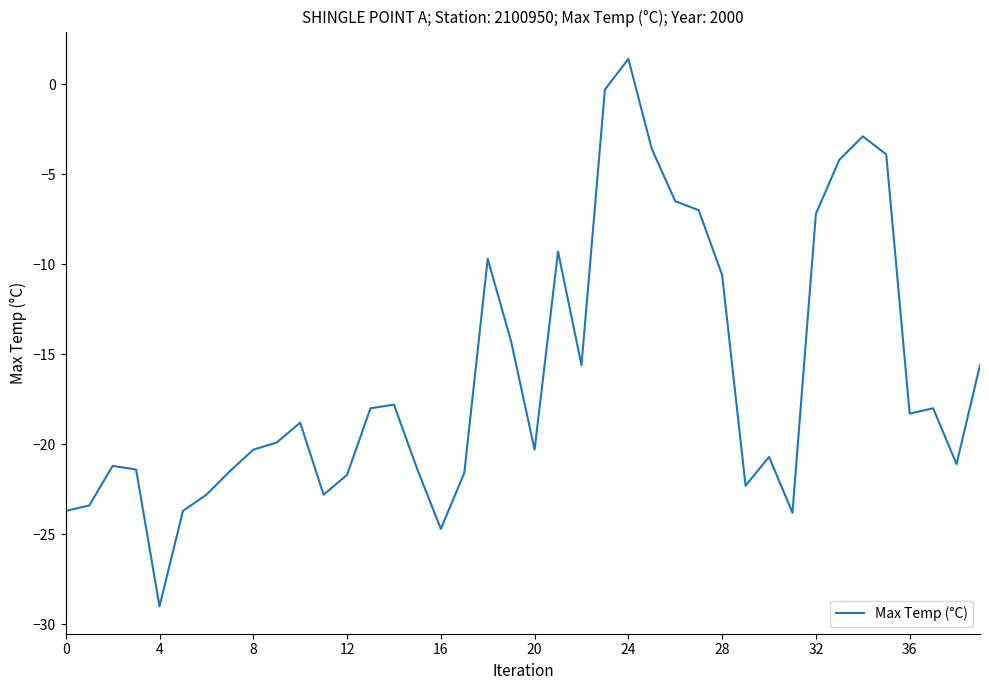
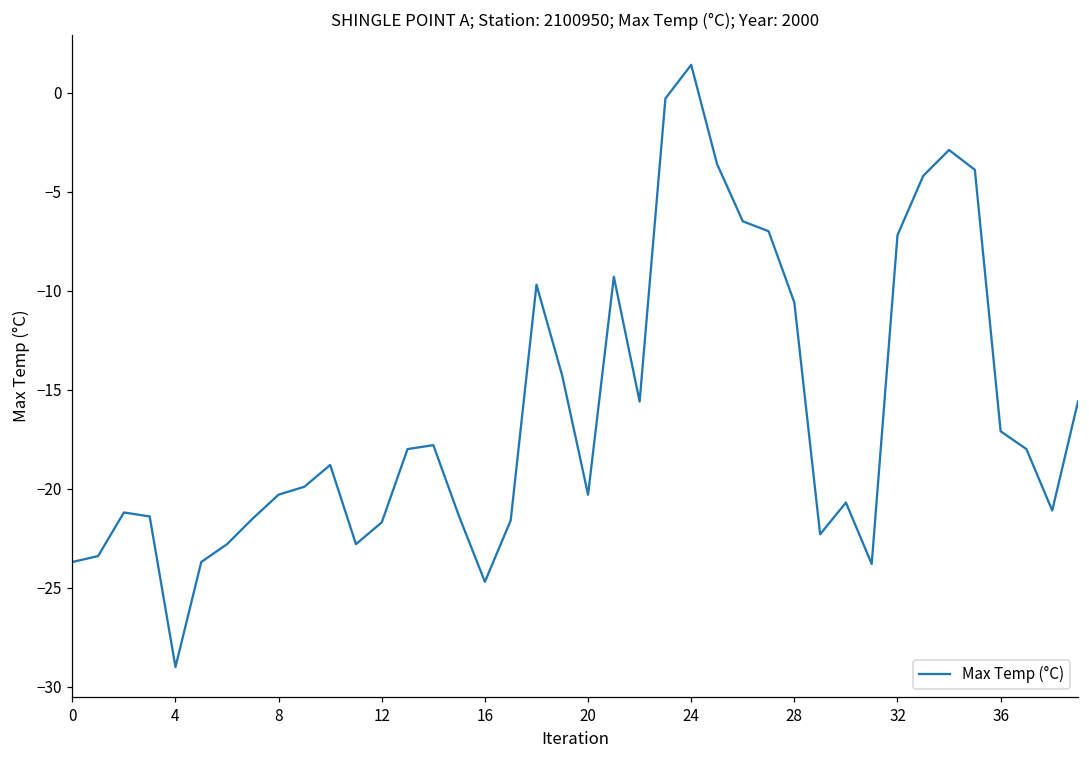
36: -18.3 -> -17.1
